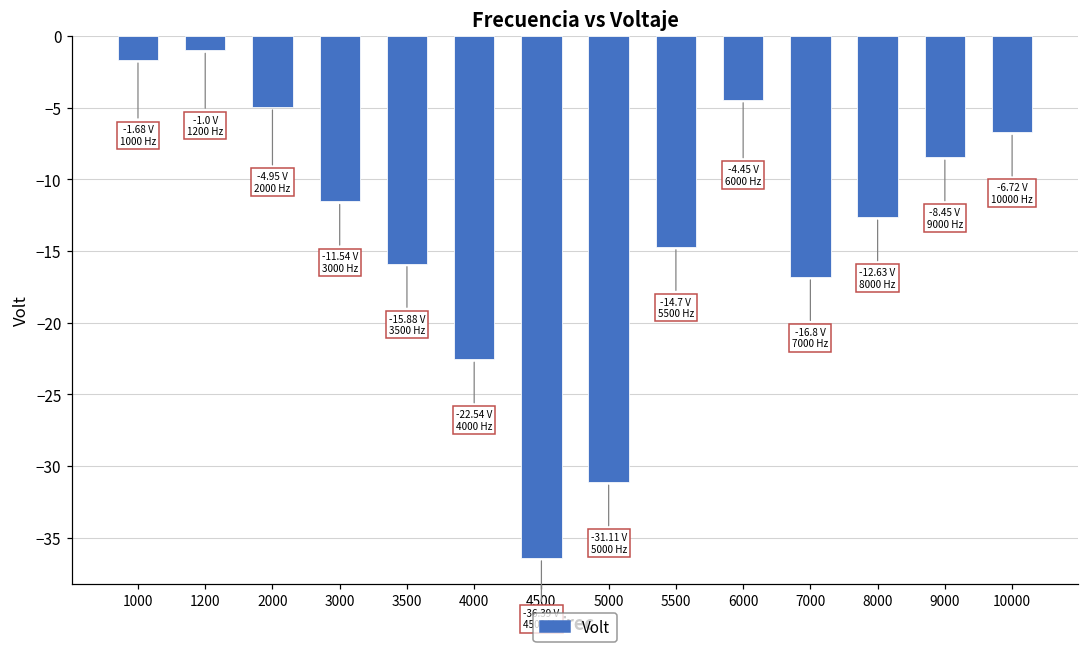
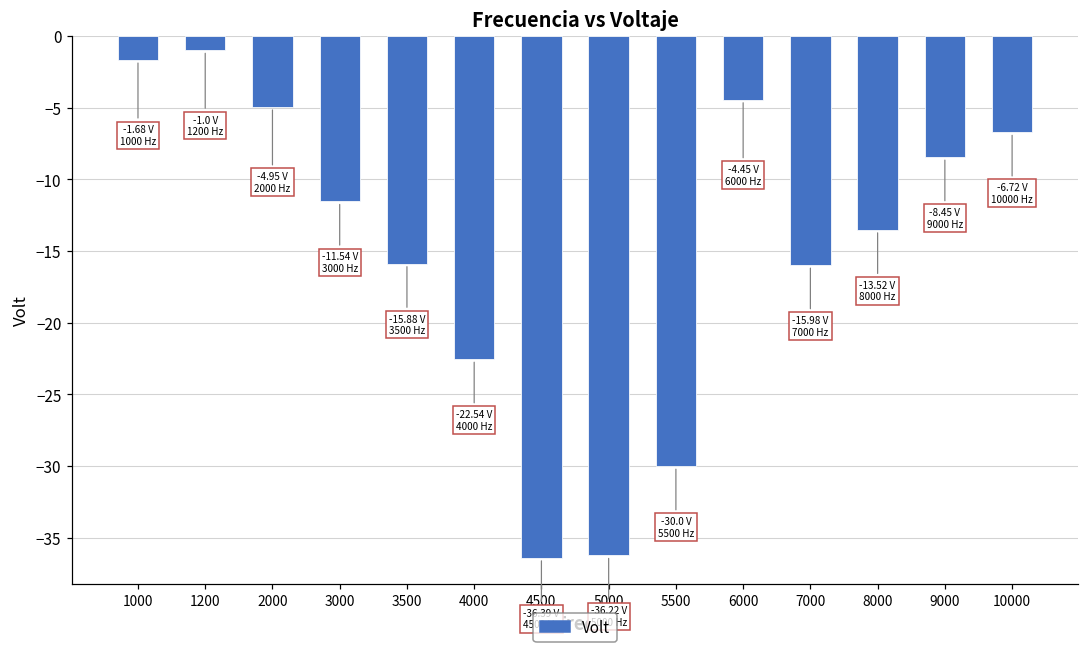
5000: -31.11 -> -36.22
5500: -14.7 -> -30.0
7000: -16.8 -> -15.98
8000: -12.63 -> -13.52
